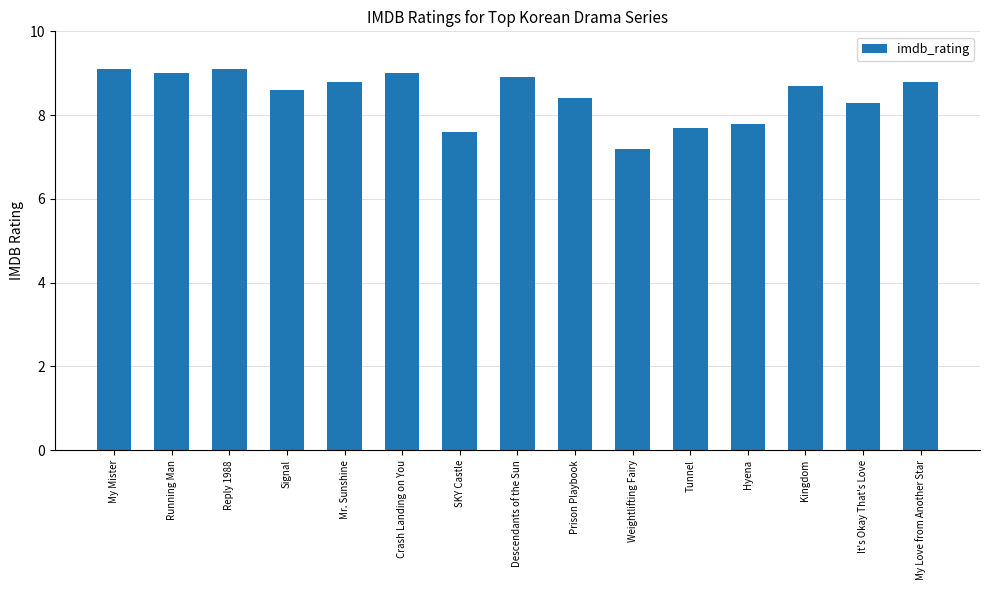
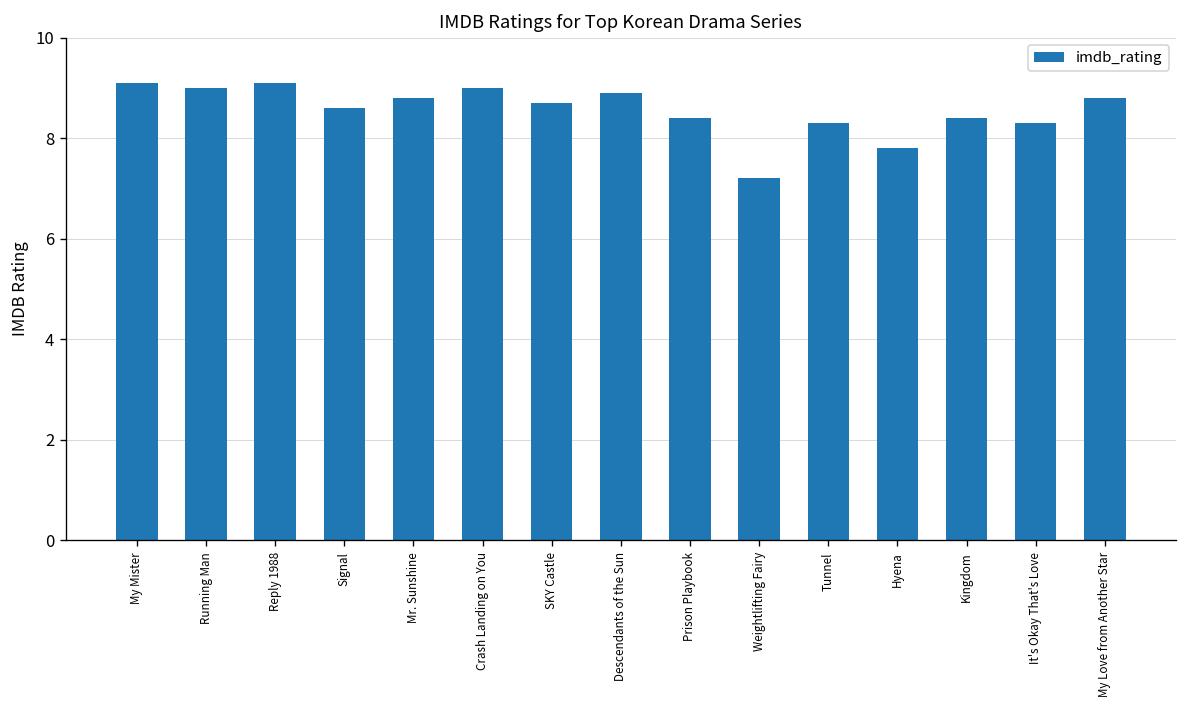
SKY Castle: 7.6 -> 8.7
Tunnel: 7.7 -> 8.3
Kingdom: 8.7 -> 8.4
